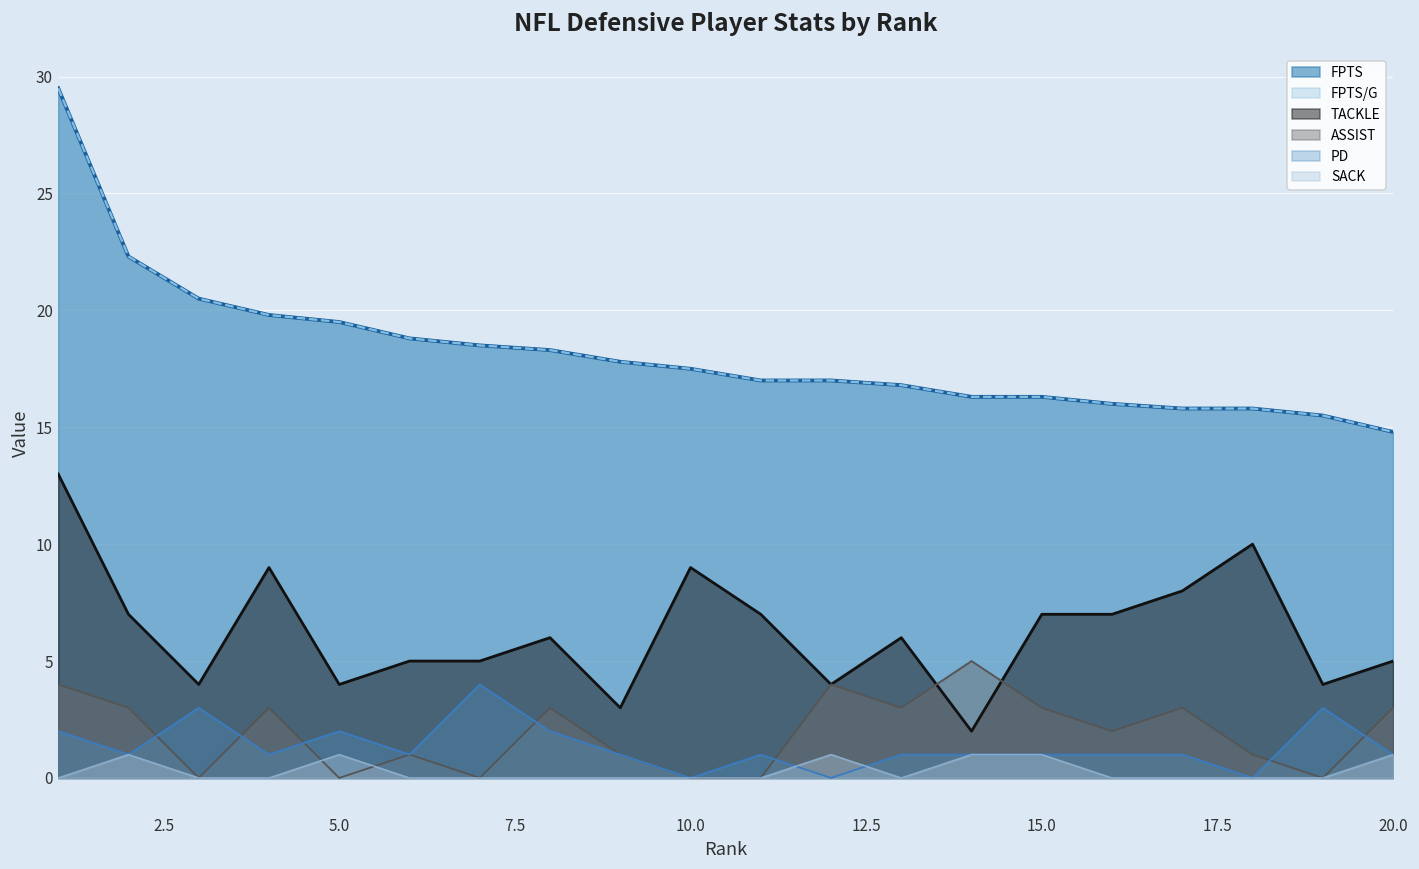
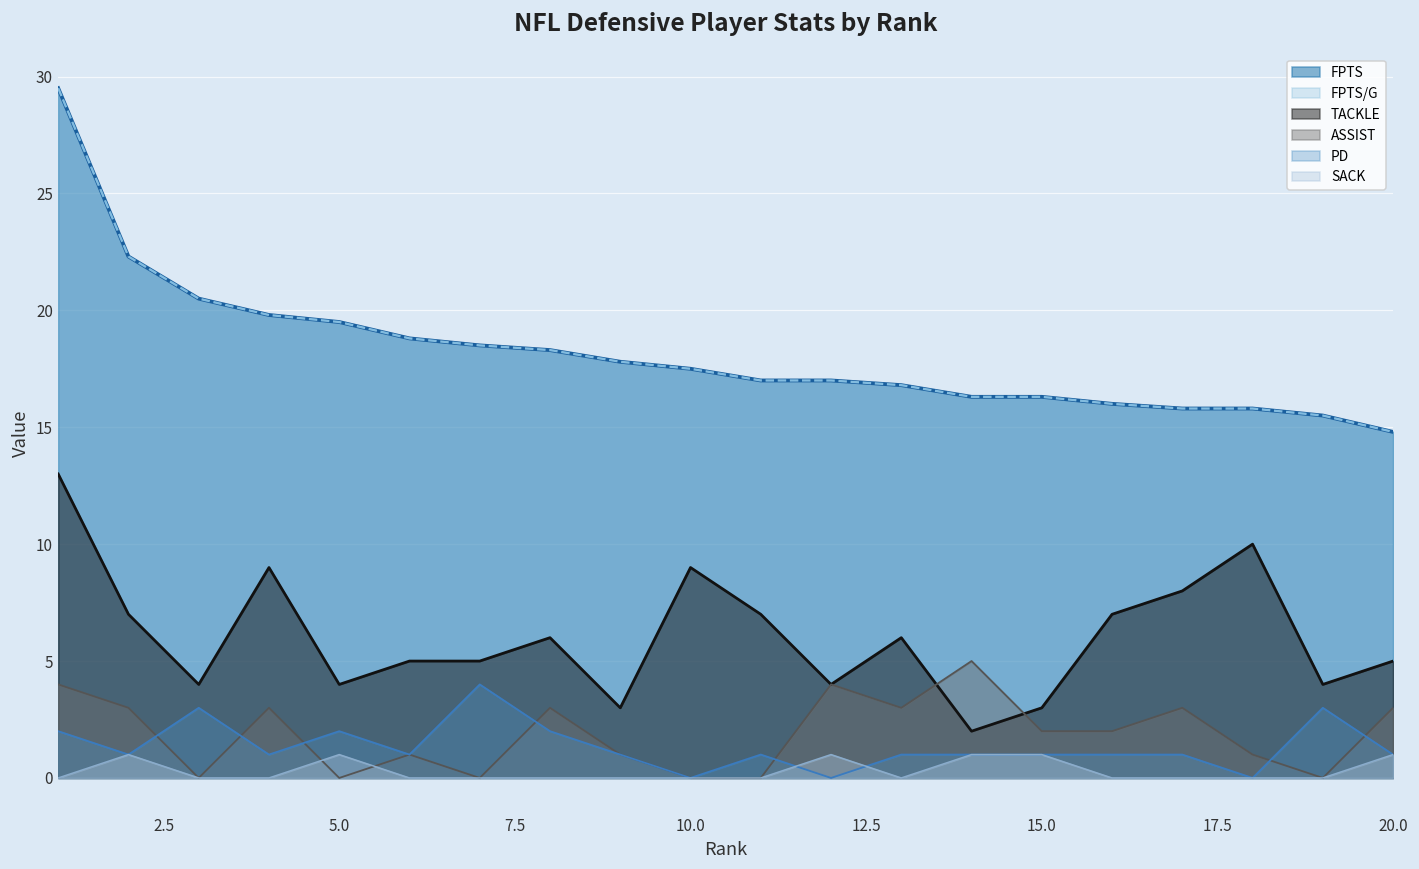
TACKLE, 15.0: 7 -> 3
ASSIST, 15.0: 3 -> 2
